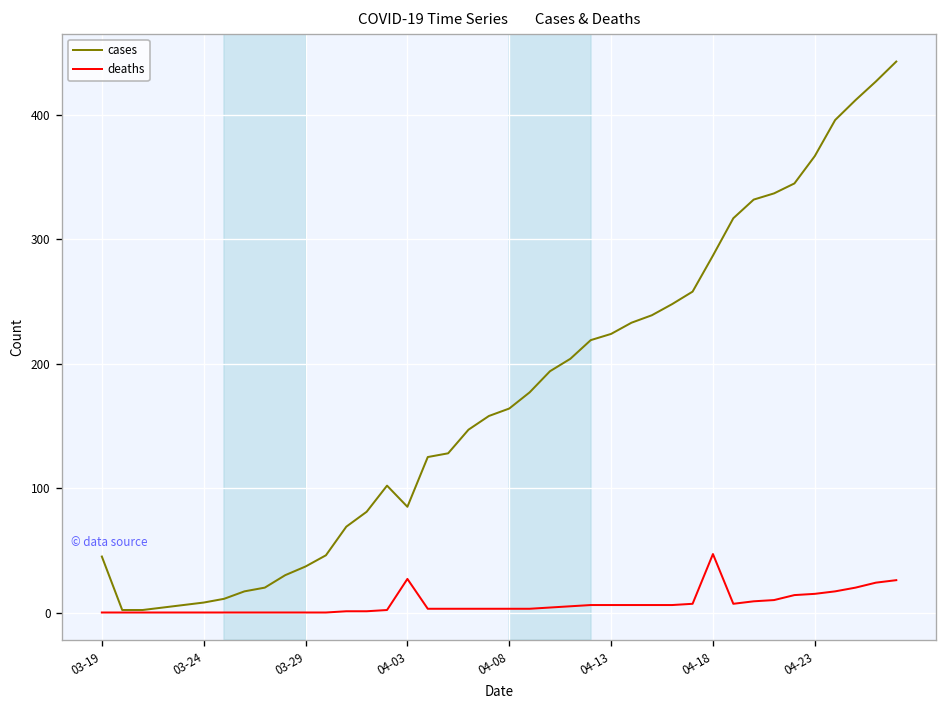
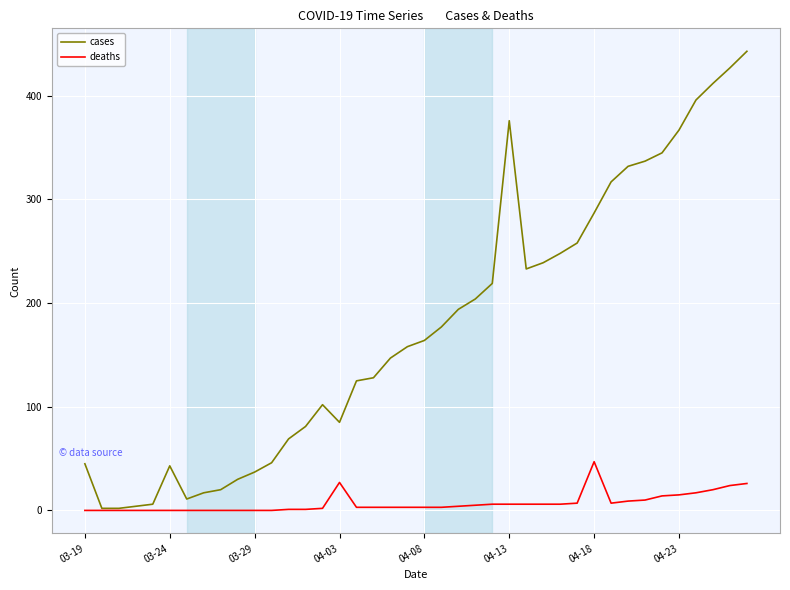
cases, 03-24: 8 -> 43
cases, 04-13: 224 -> 376
